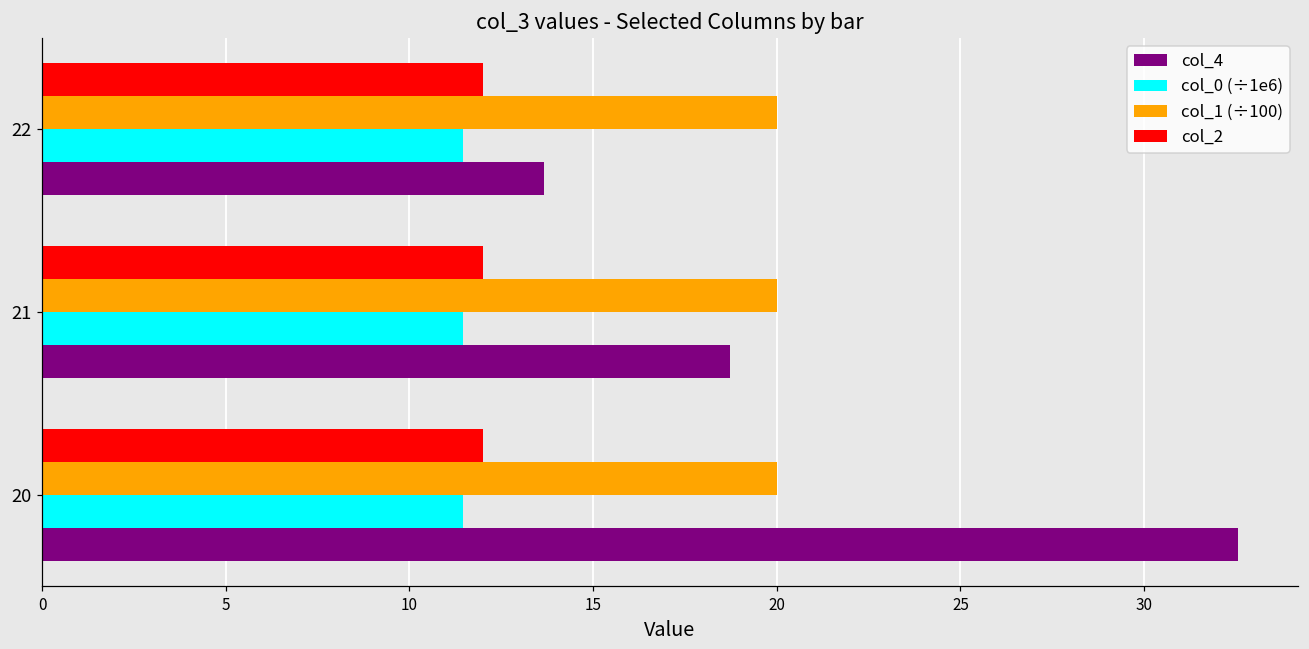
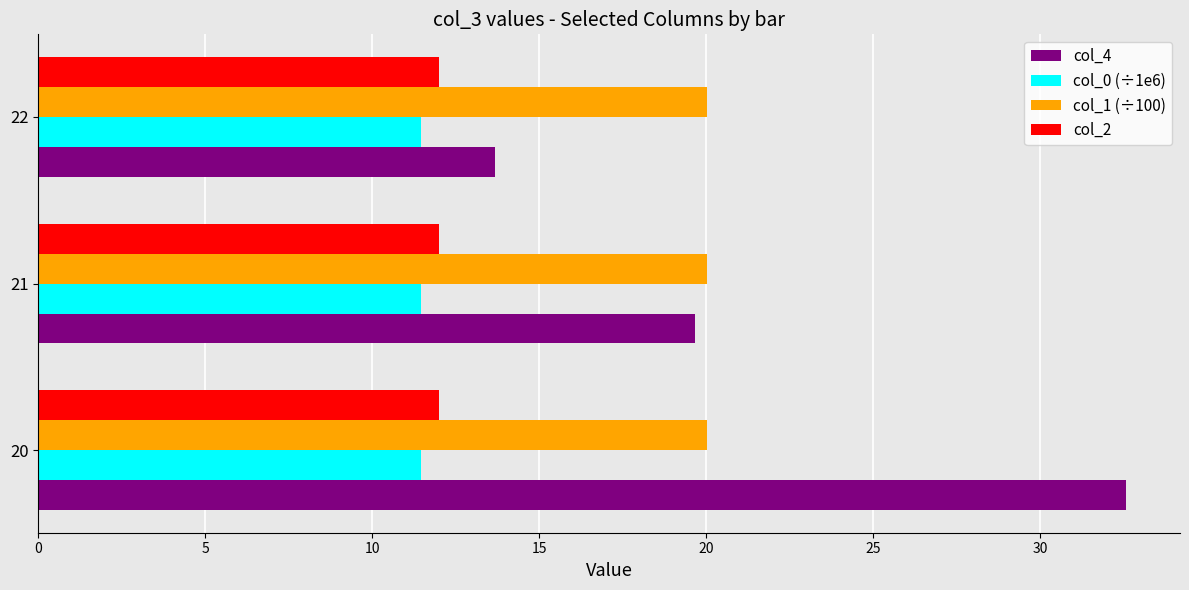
col_4, 21: 18.7 -> 19.7
